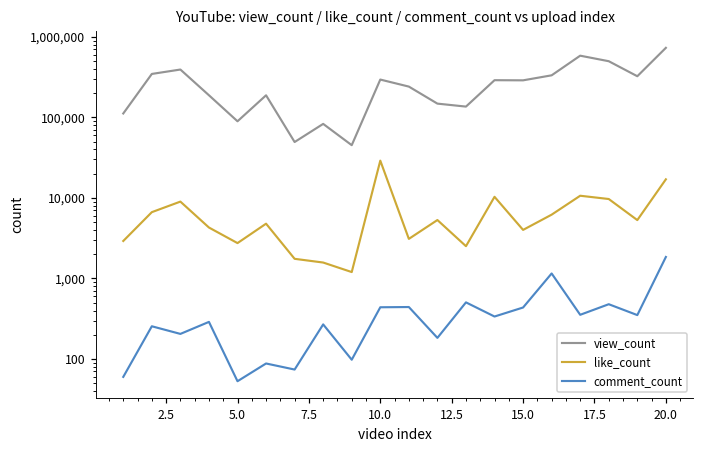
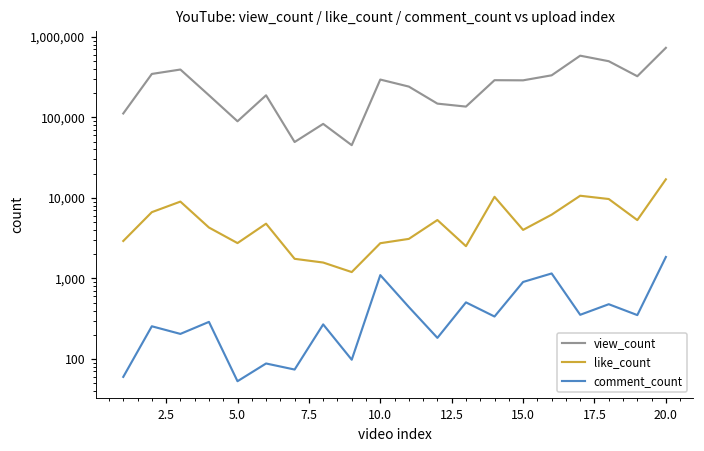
like_count, 10.0: 29,000 -> 2,700
comment_count, 10.0: 400 -> 1,100
comment_count, 15.0: 400 -> 900
